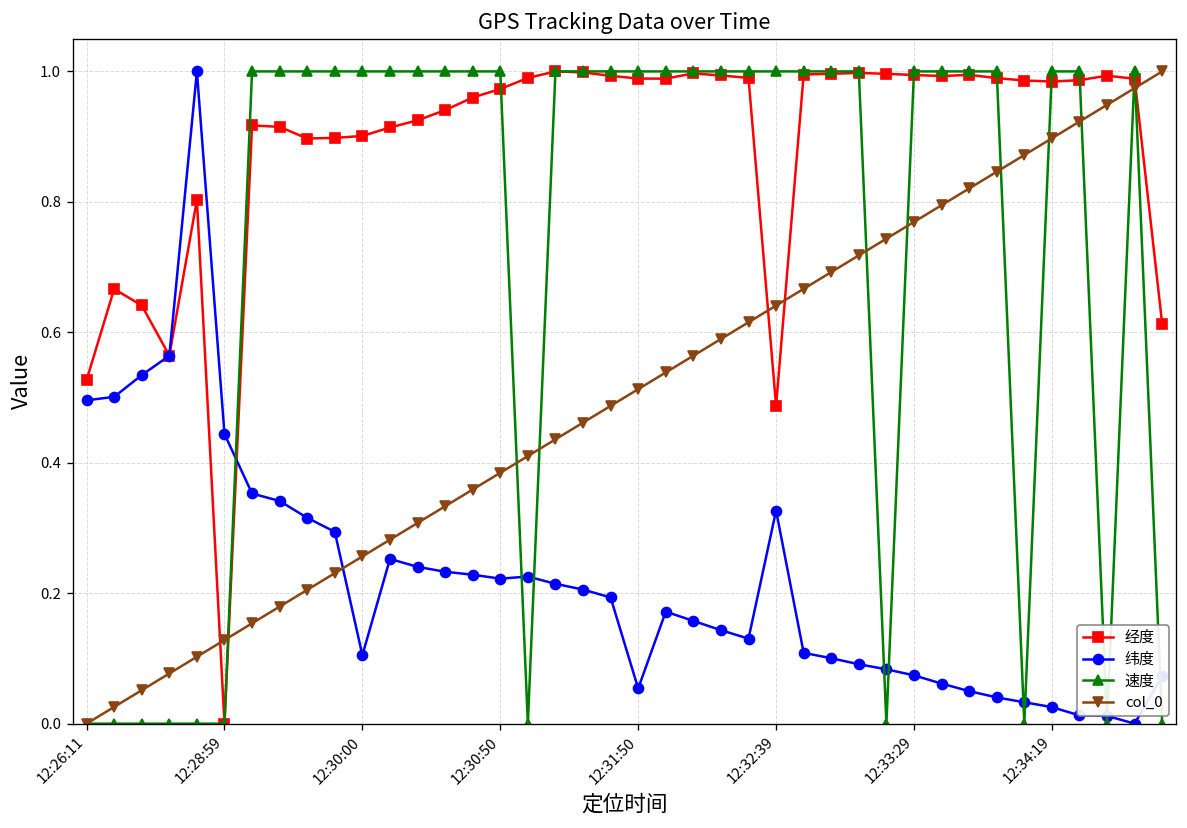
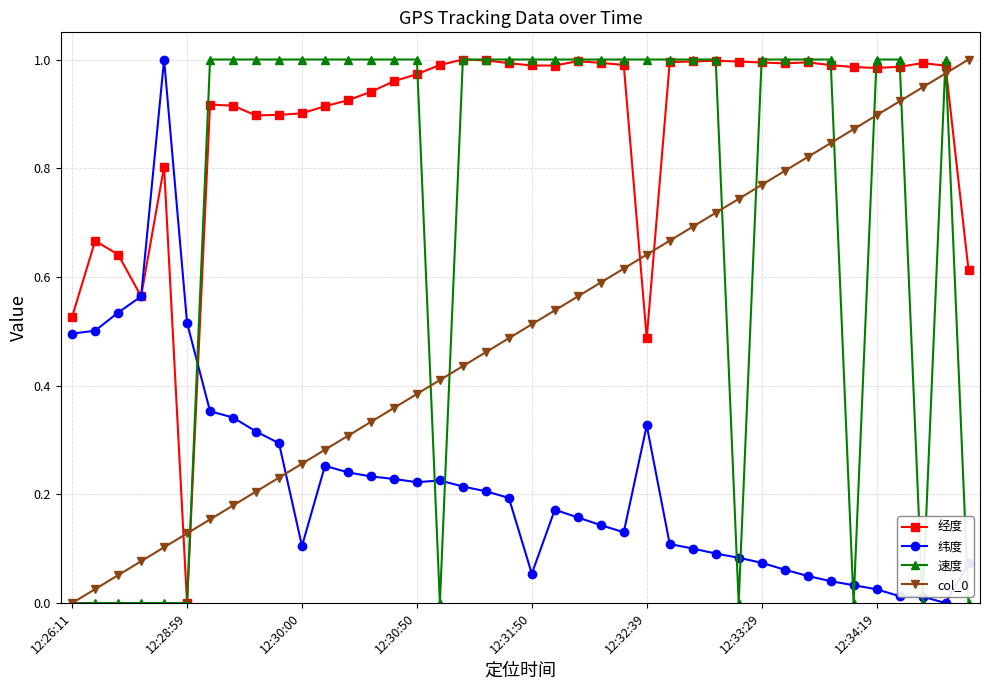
纬度, 12:28:59: 0.44 -> 0.52
